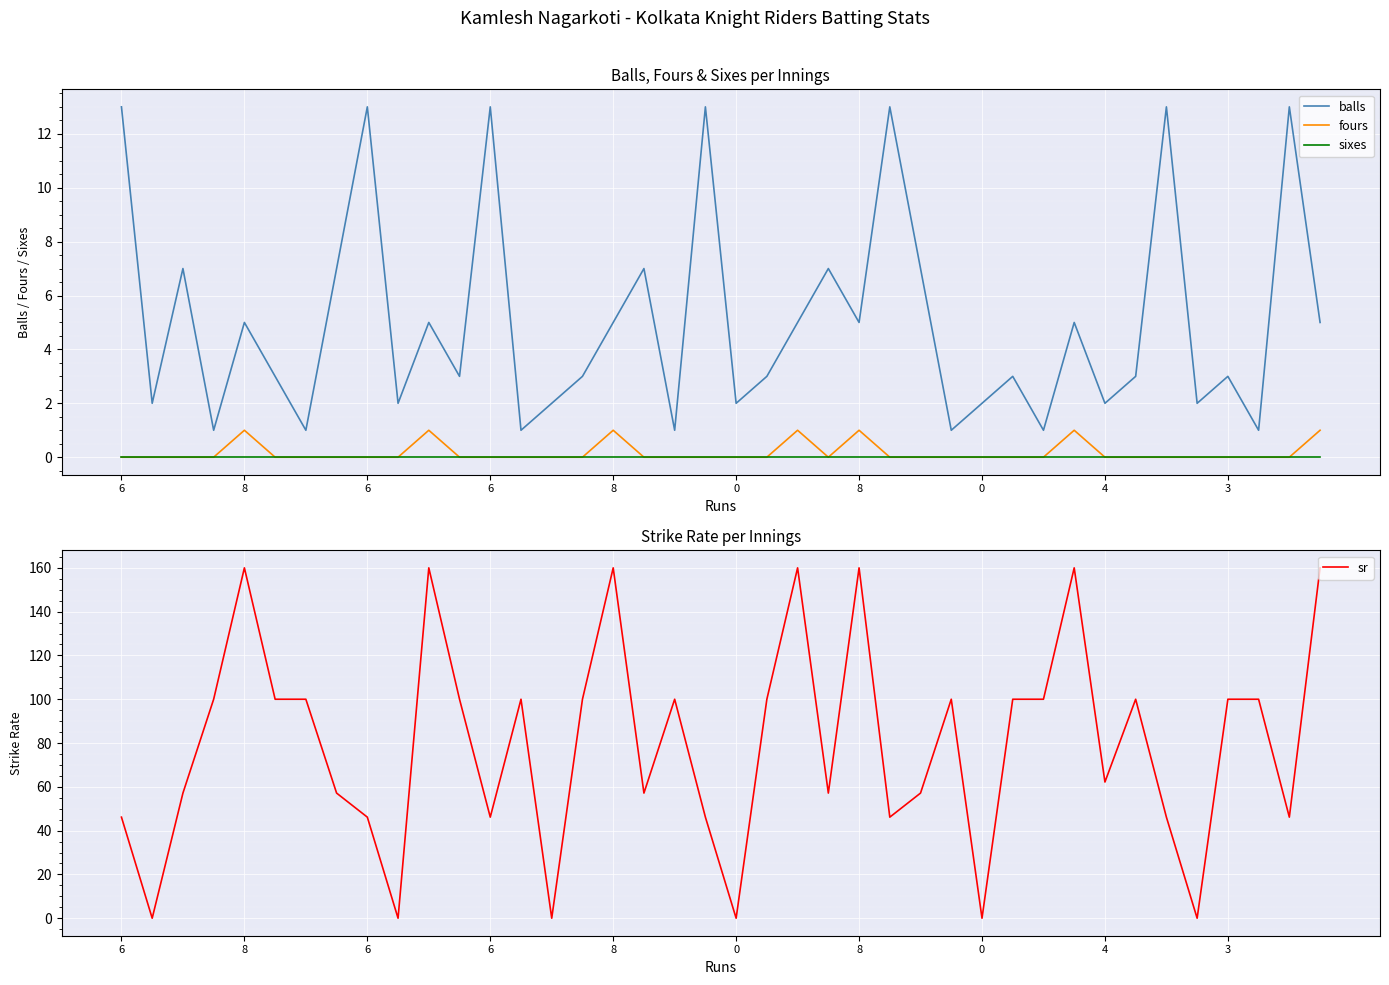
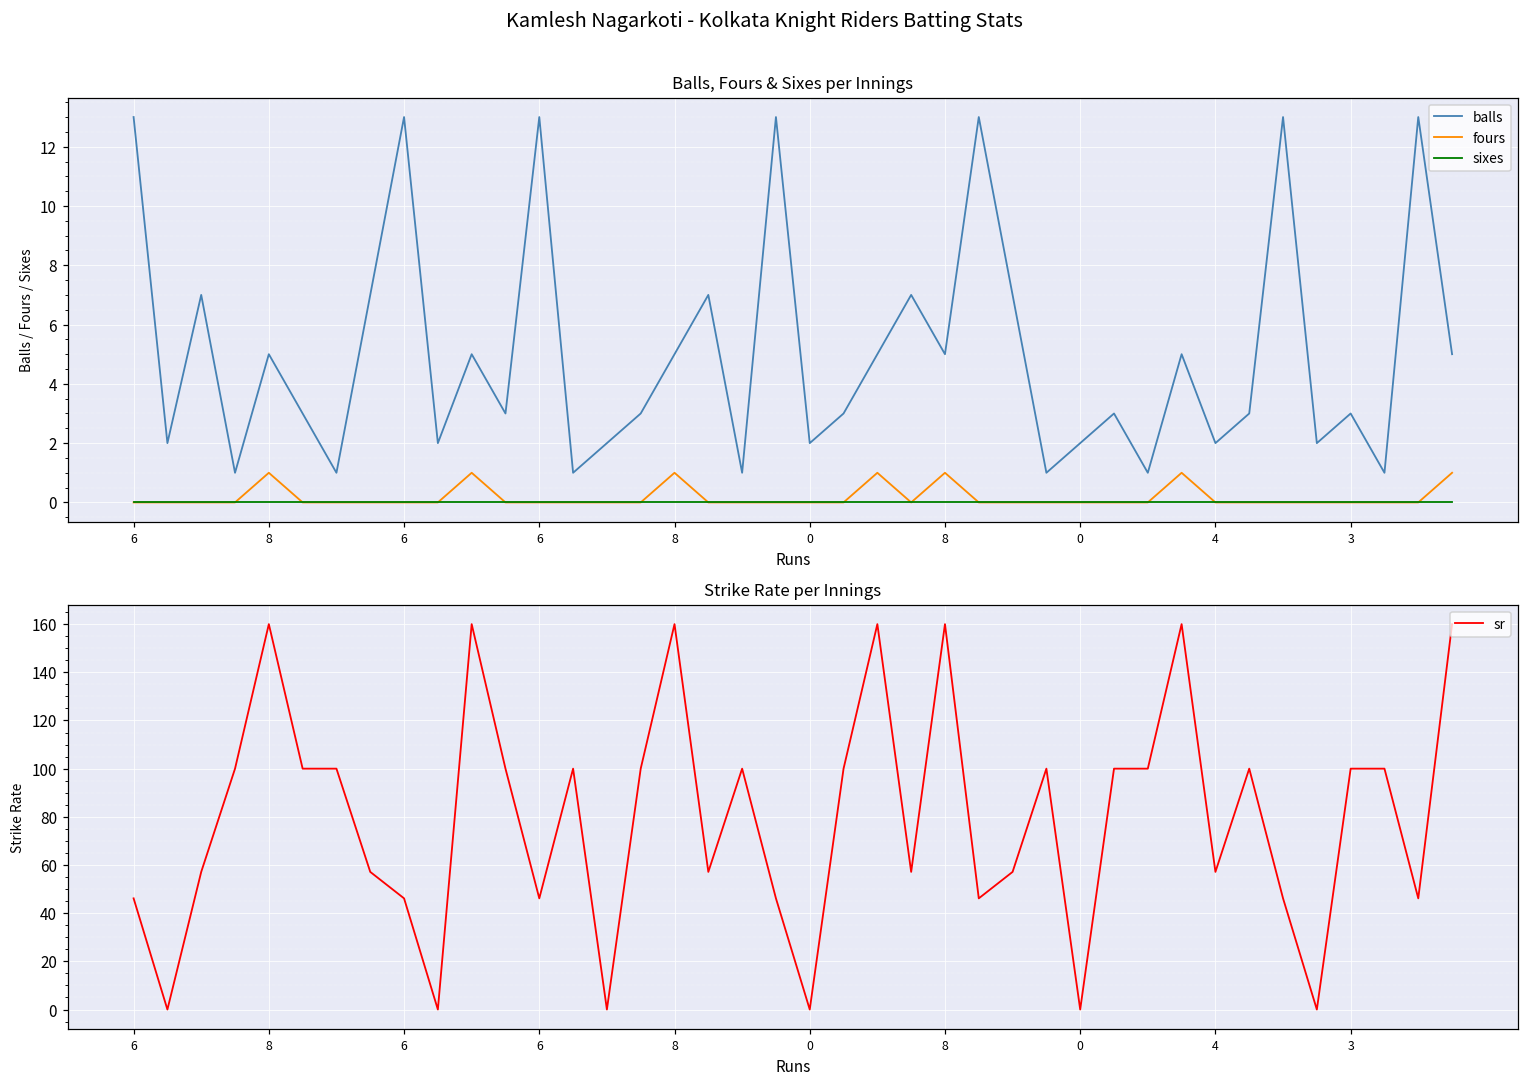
Strike Rate per Innings, 4: 62 -> 57
